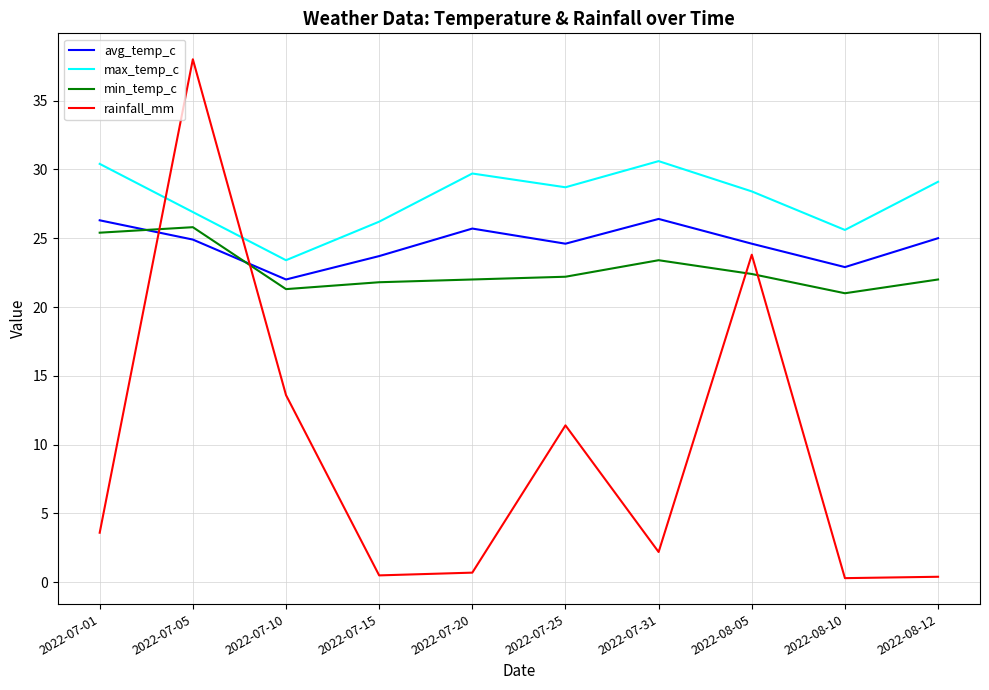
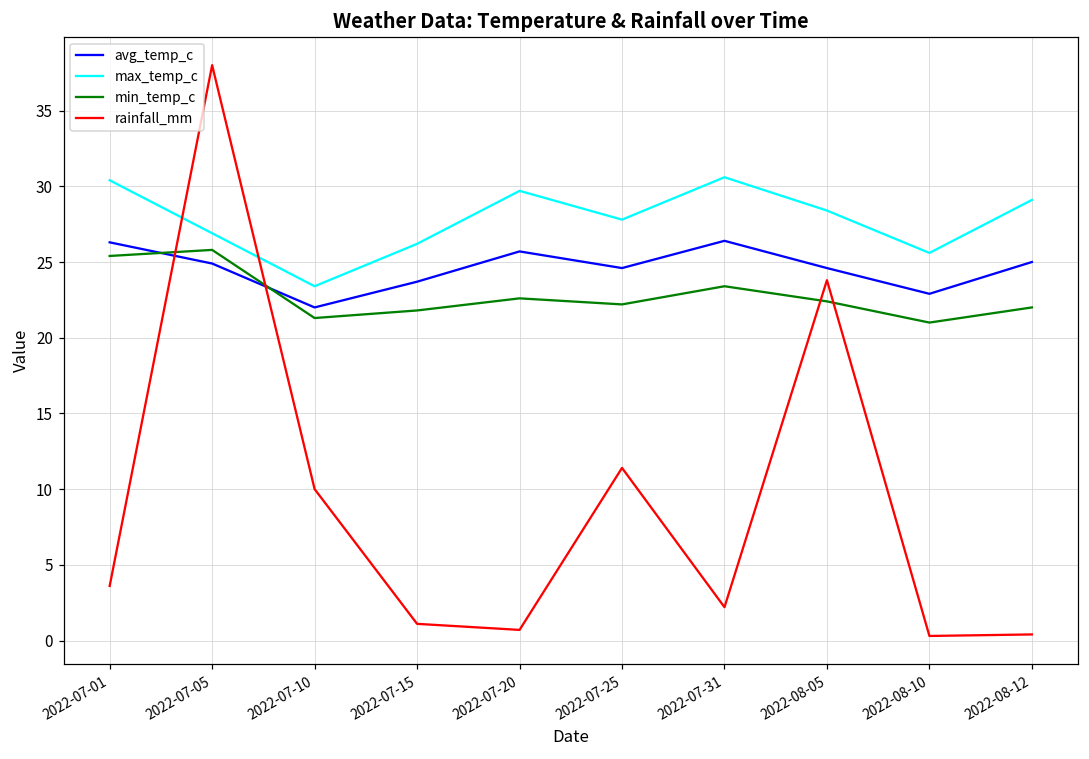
rainfall_mm, 2022-07-10: 13.6 -> 10.0
rainfall_mm, 2022-07-15: 0.5 -> 1.1
min_temp_c, 2022-07-20: 22.0 -> 22.6
max_temp_c, 2022-07-25: 28.7 -> 27.8
